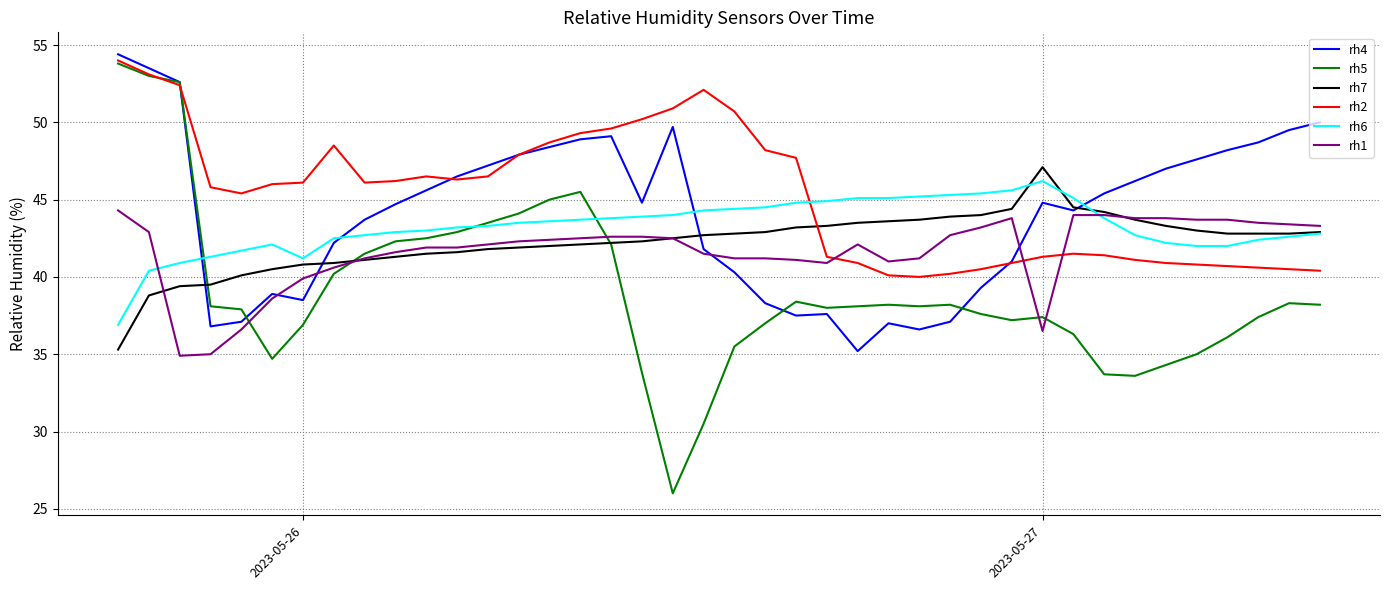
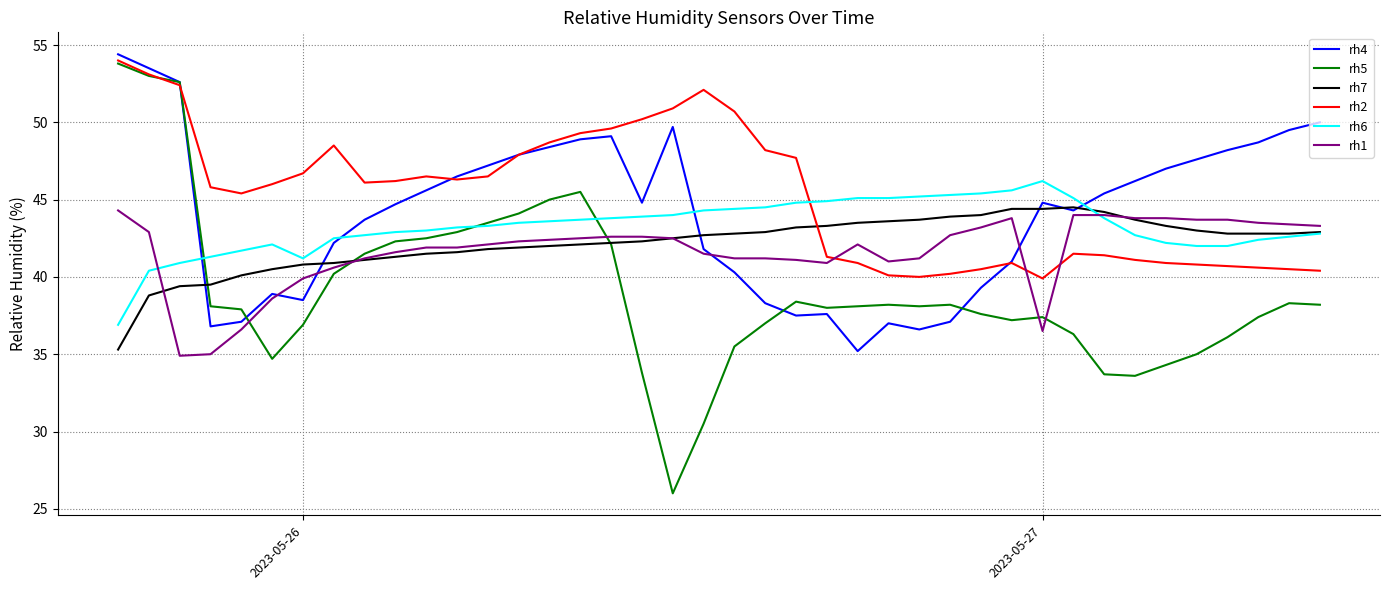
rh2, 2023-05-26: 46.1 -> 46.7
rh7, 2023-05-27: 47.1 -> 44.4
rh2, 2023-05-27: 41.3 -> 39.9
